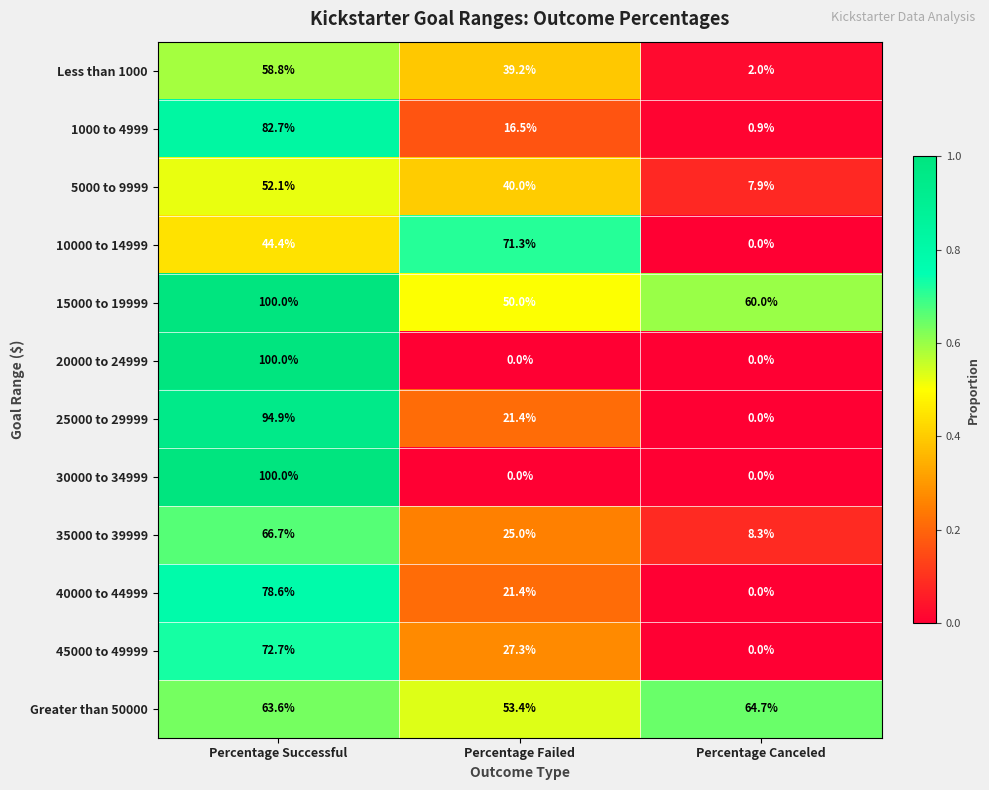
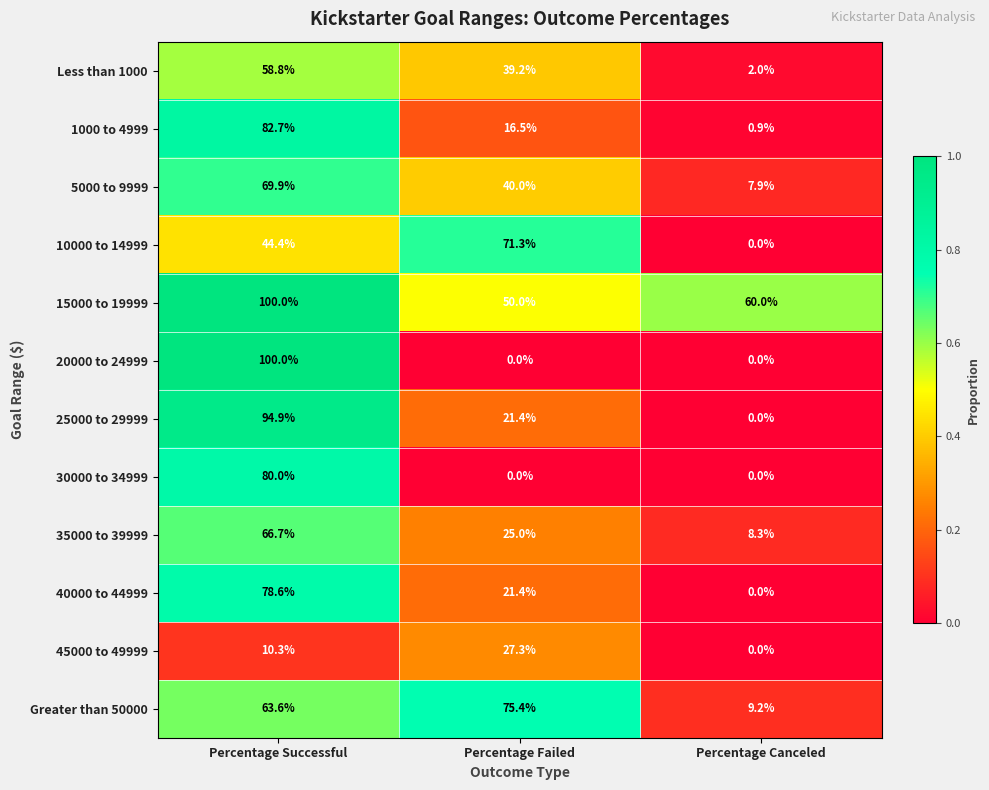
5000 to 9999, Percentage Successful: 52.1% -> 69.9%
30000 to 34999, Percentage Successful: 100.0% -> 80.0%
45000 to 49999, Percentage Successful: 72.7% -> 10.3%
Greater than 50000, Percentage Failed: 53.4% -> 75.4%
Greater than 50000, Percentage Canceled: 64.7% -> 9.2%
